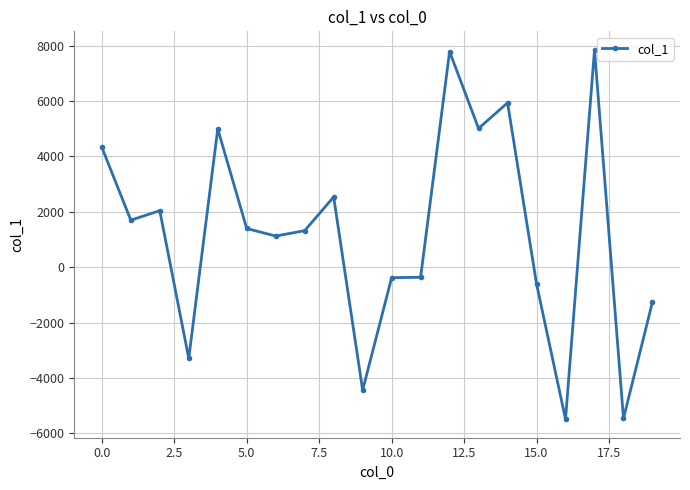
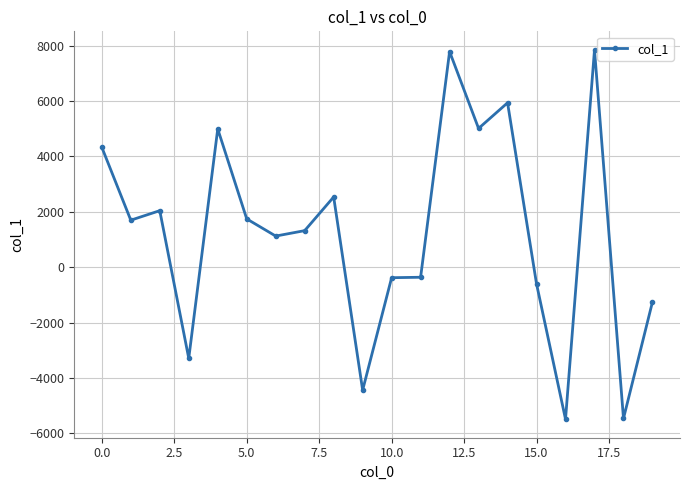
5.0: 1400 -> 1700
